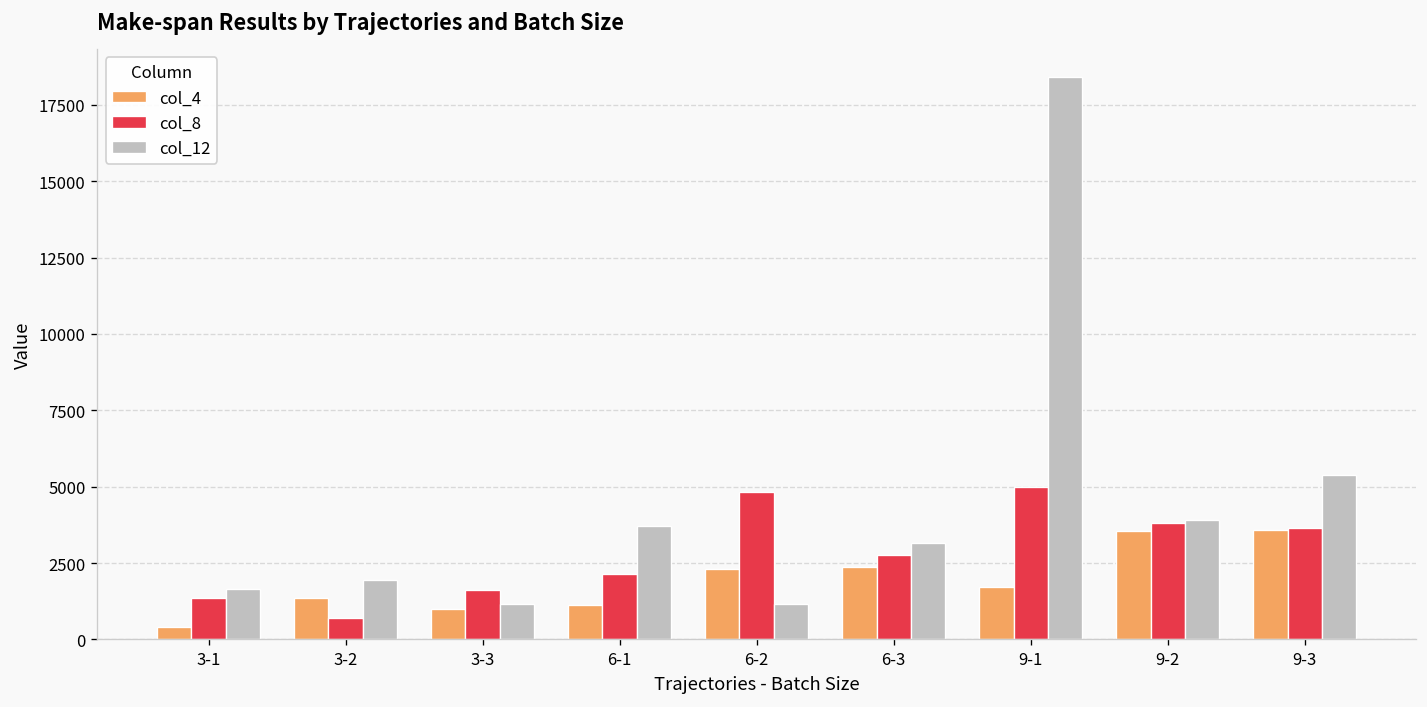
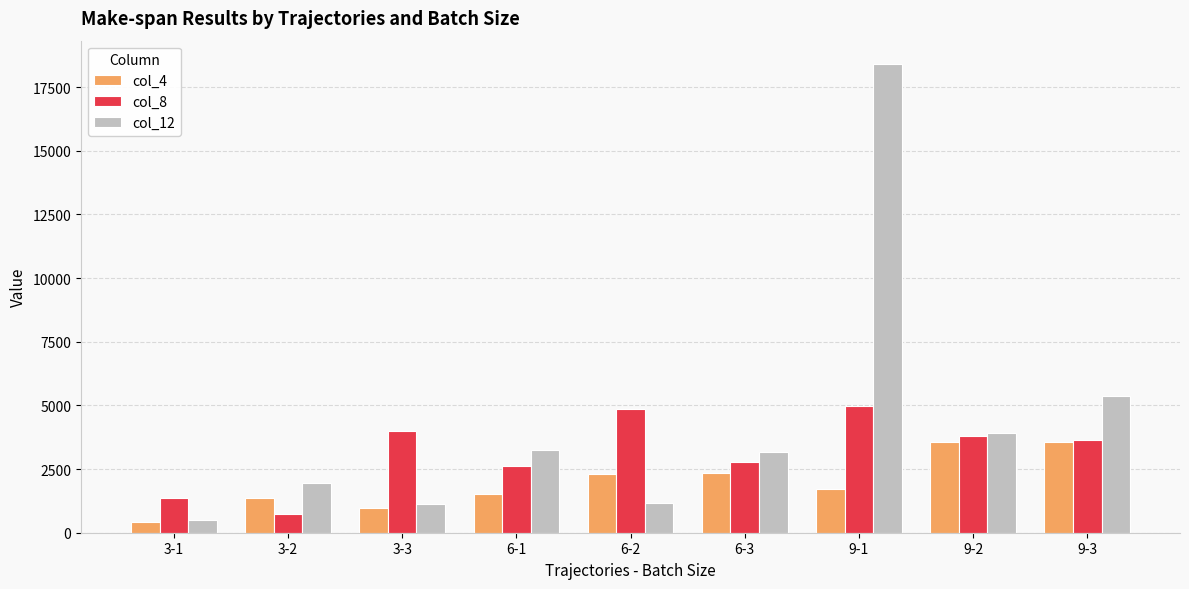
col_12, 3-1: 1600 -> 500
col_8, 3-3: 1600 -> 4000
col_4, 6-1: 1100 -> 1500
col_8, 6-1: 2100 -> 2600
col_12, 6-1: 3700 -> 3300
